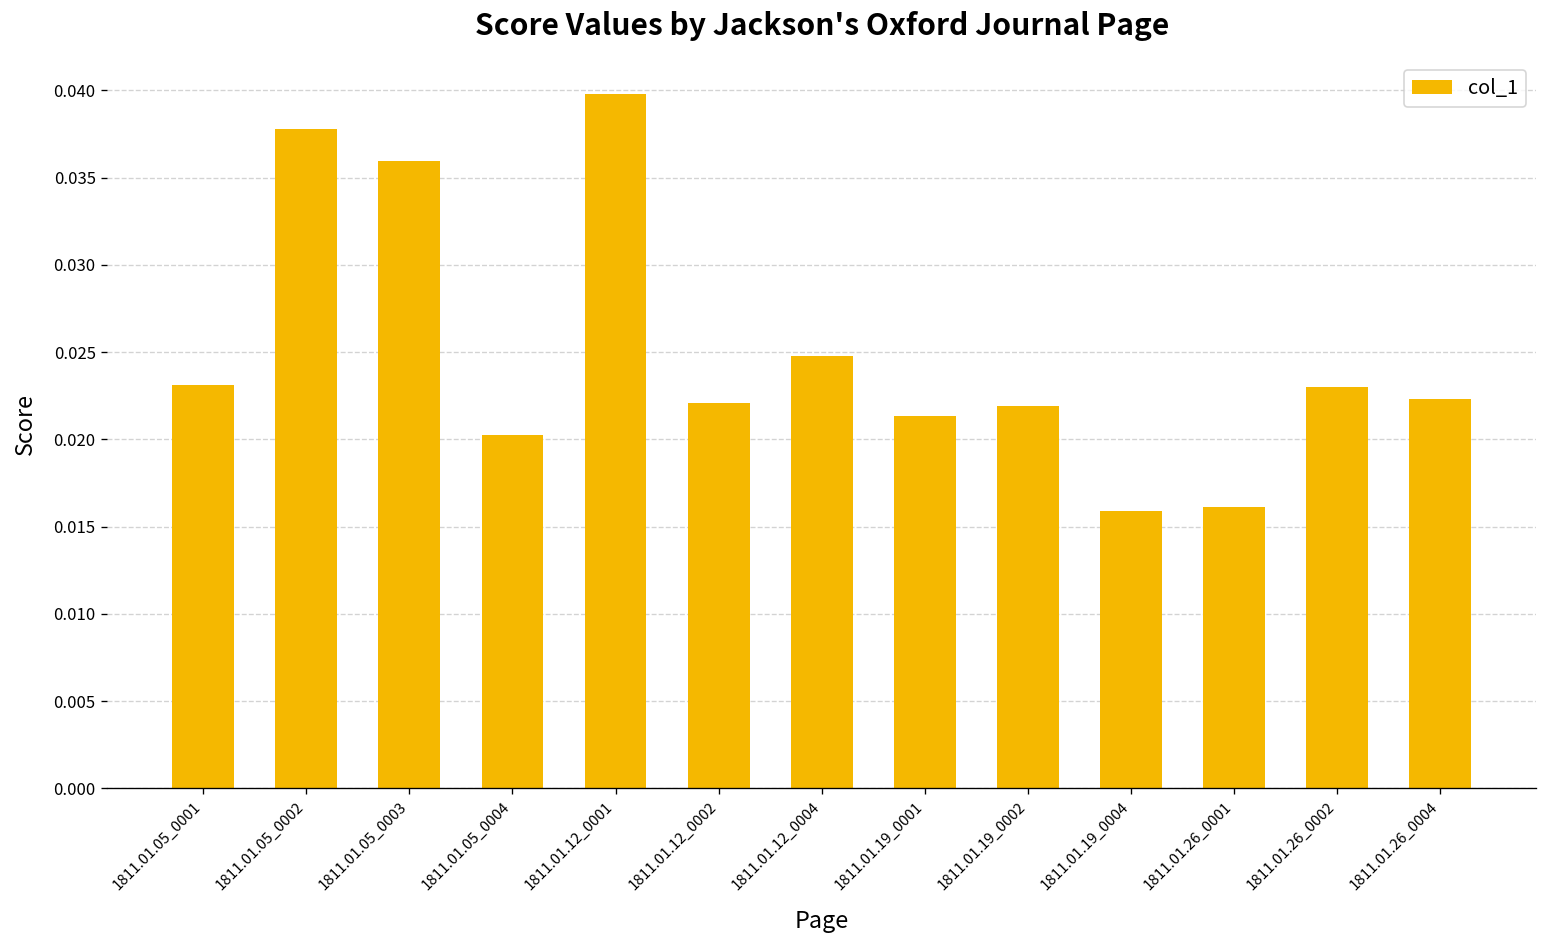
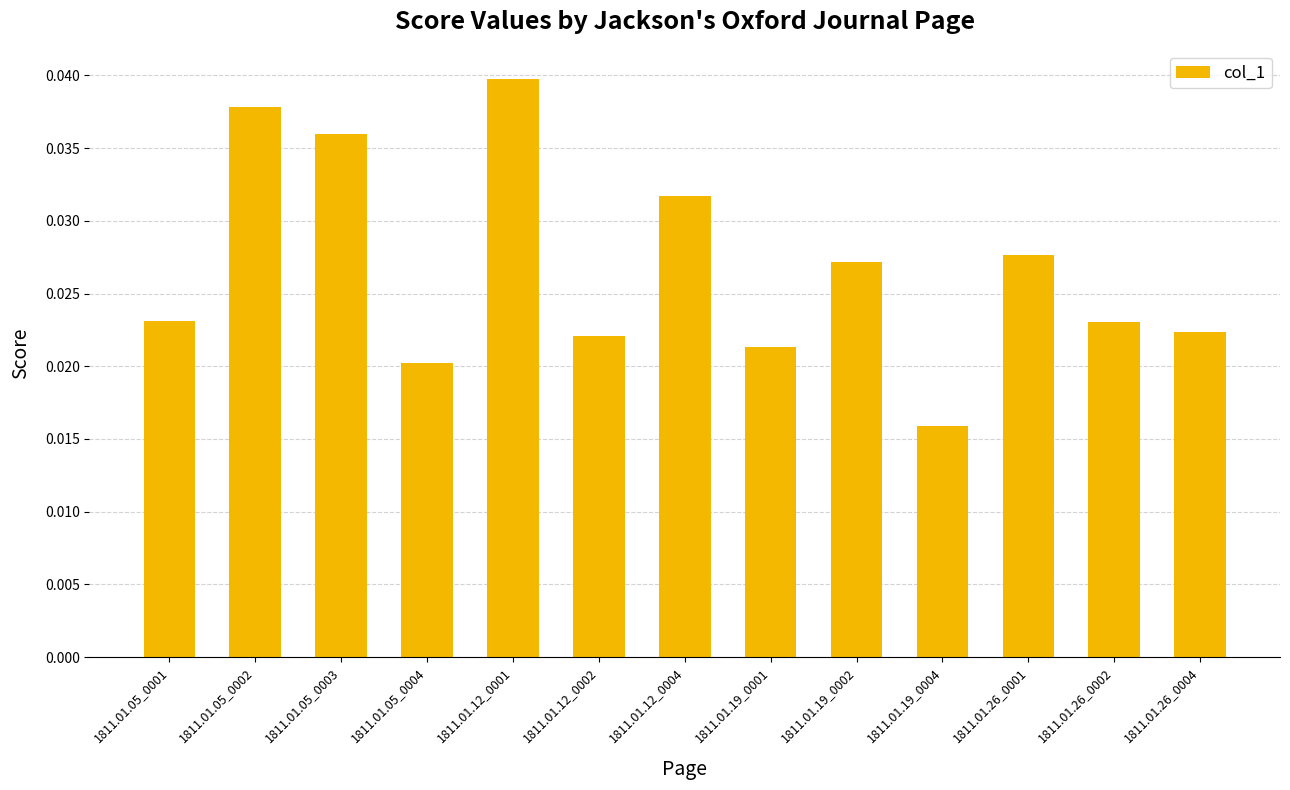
1811.01.12_0004: 0.0248 -> 0.0317
1811.01.19_0002: 0.0219 -> 0.0272
1811.01.26_0001: 0.0162 -> 0.0276
